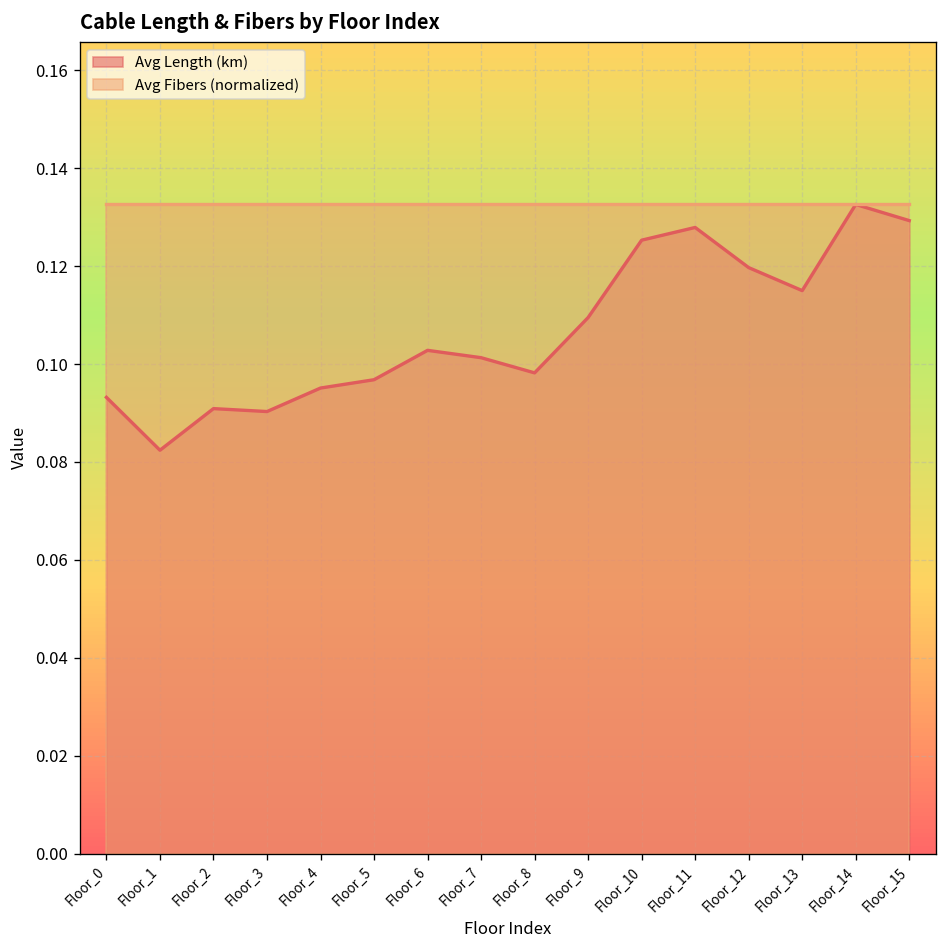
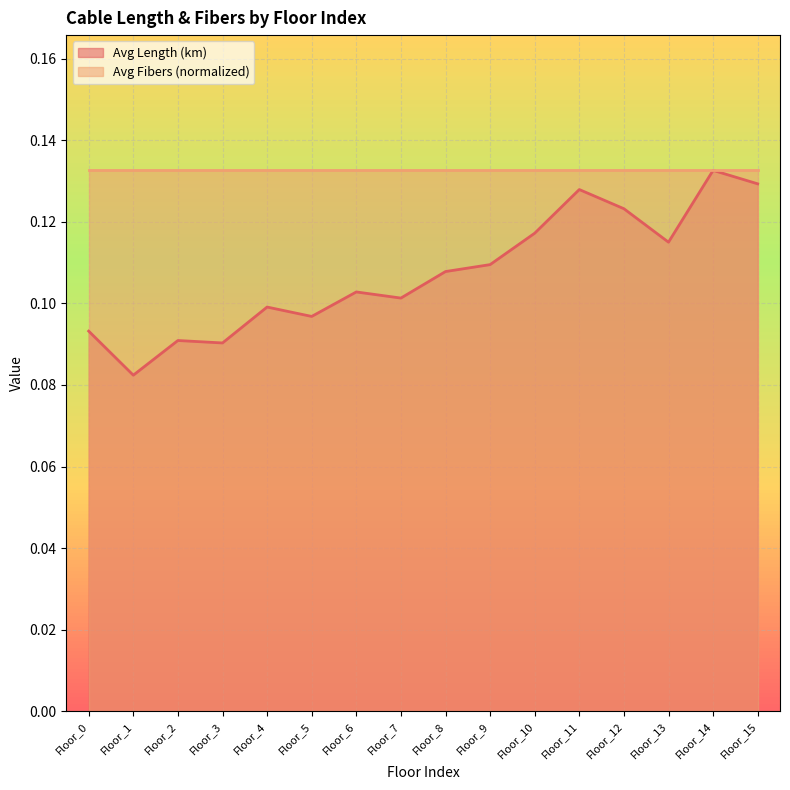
Avg Length (km), Floor_4: 0.095 -> 0.099
Avg Length (km), Floor_8: 0.098 -> 0.108
Avg Length (km), Floor_10: 0.125 -> 0.117
Avg Length (km), Floor_12: 0.120 -> 0.123
